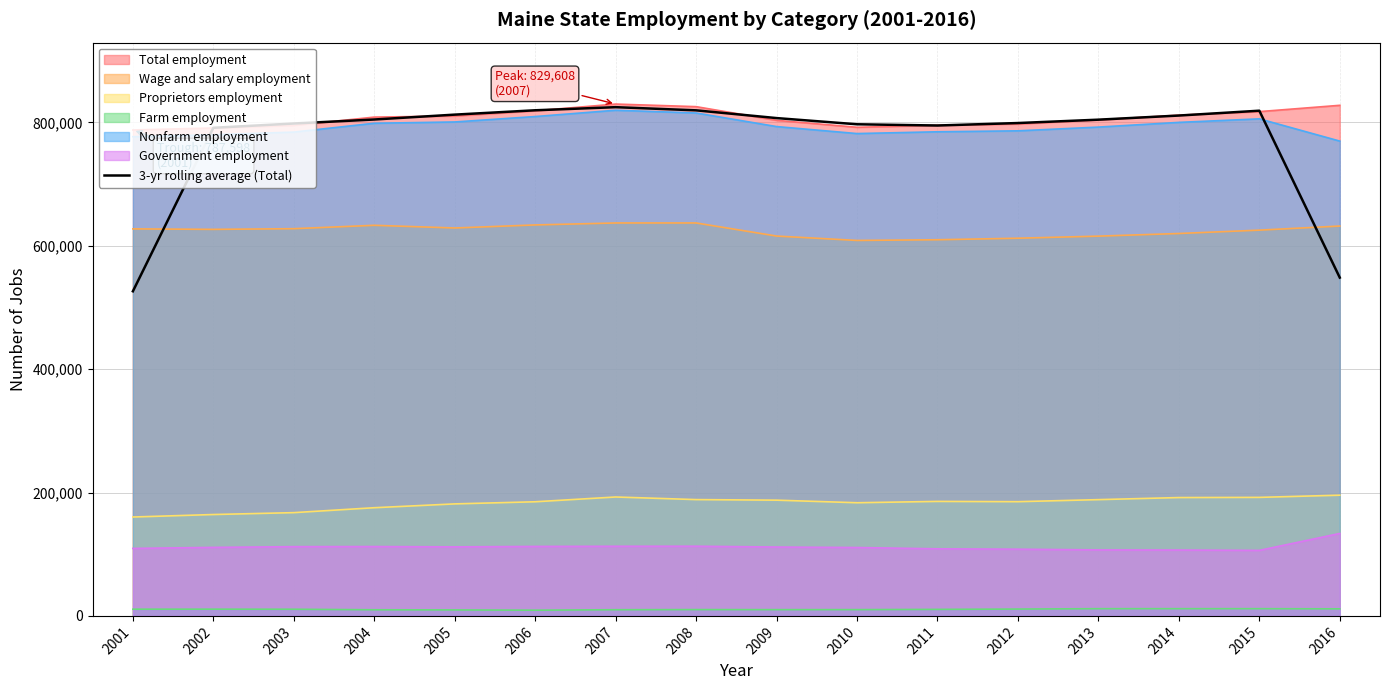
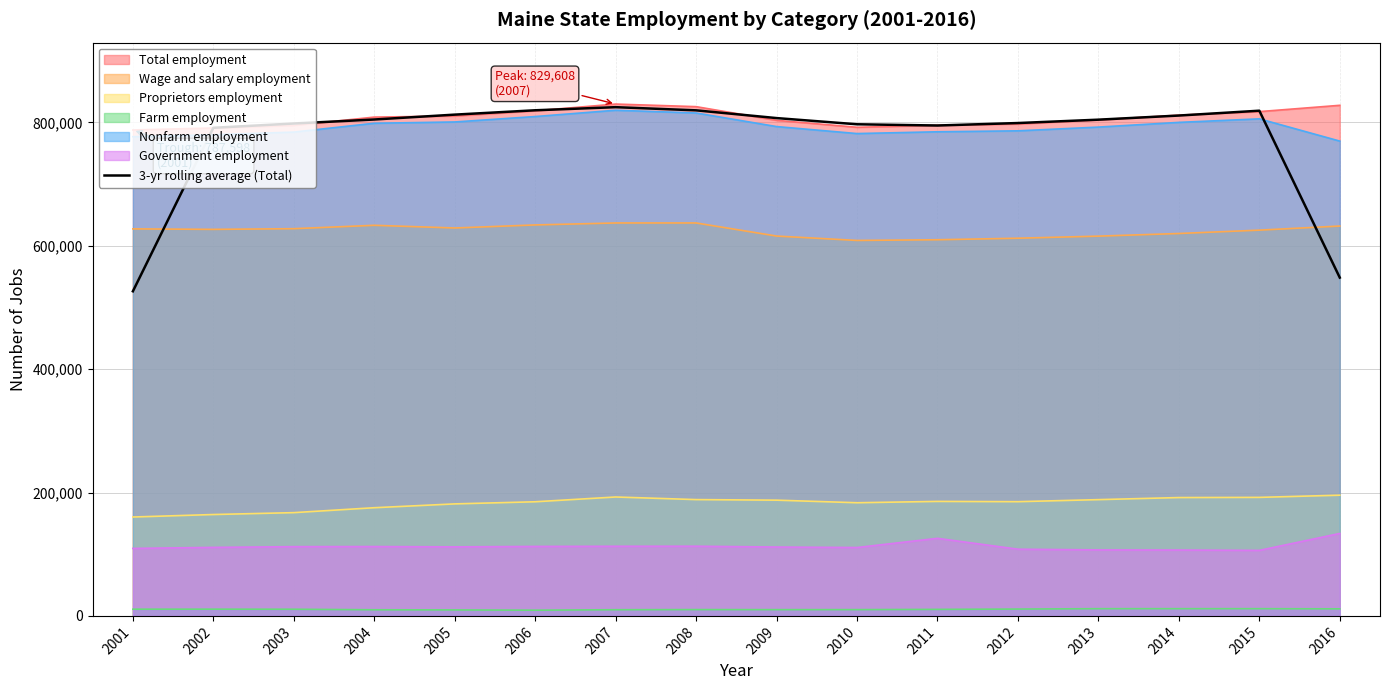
Government employment, 2011: 110,000 -> 130,000
